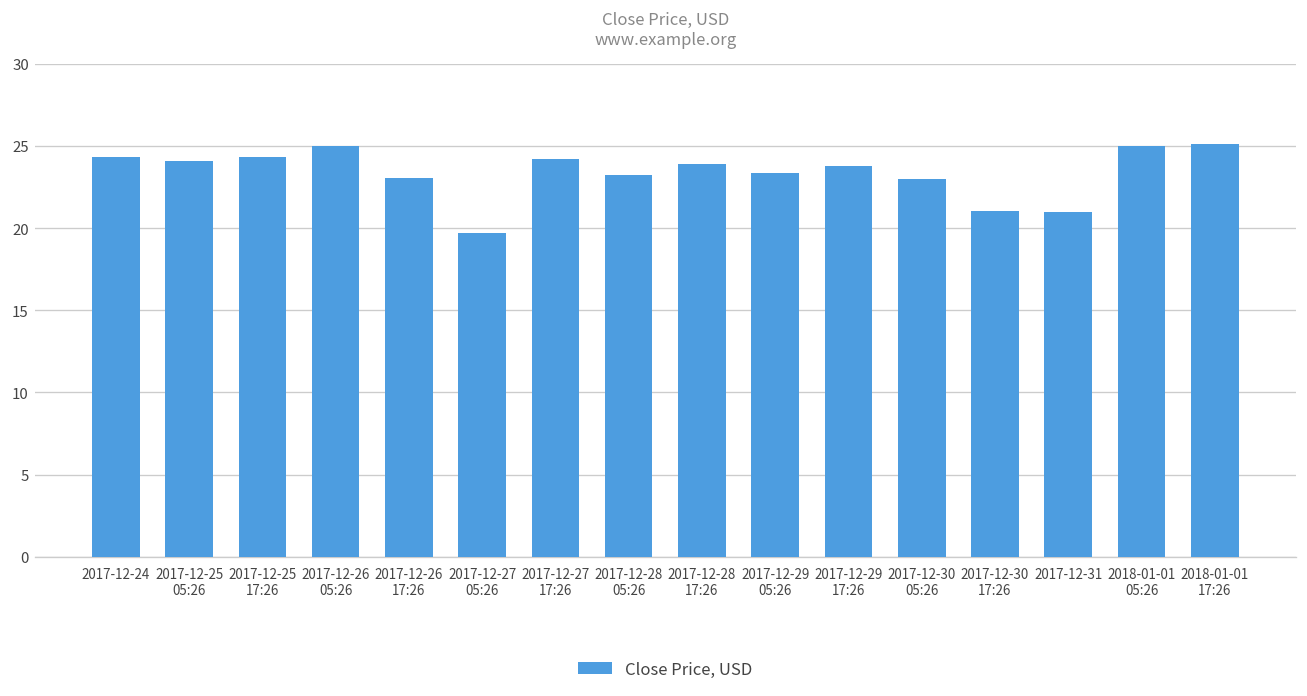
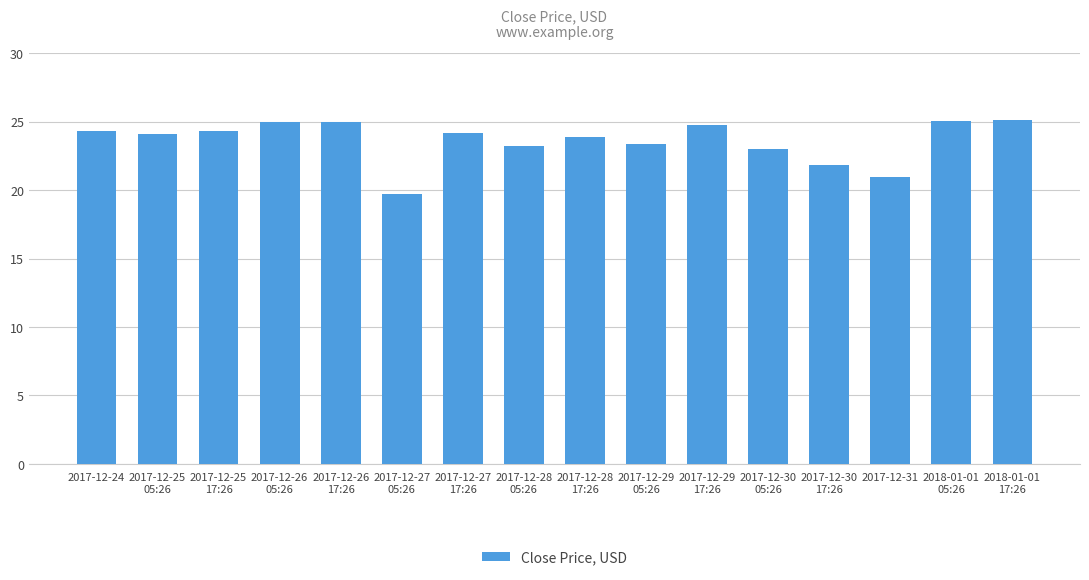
2017-12-26 17:26: 23.1 -> 25.0
2017-12-29 17:26: 23.8 -> 24.7
2017-12-30 17:26: 21.0 -> 21.8
